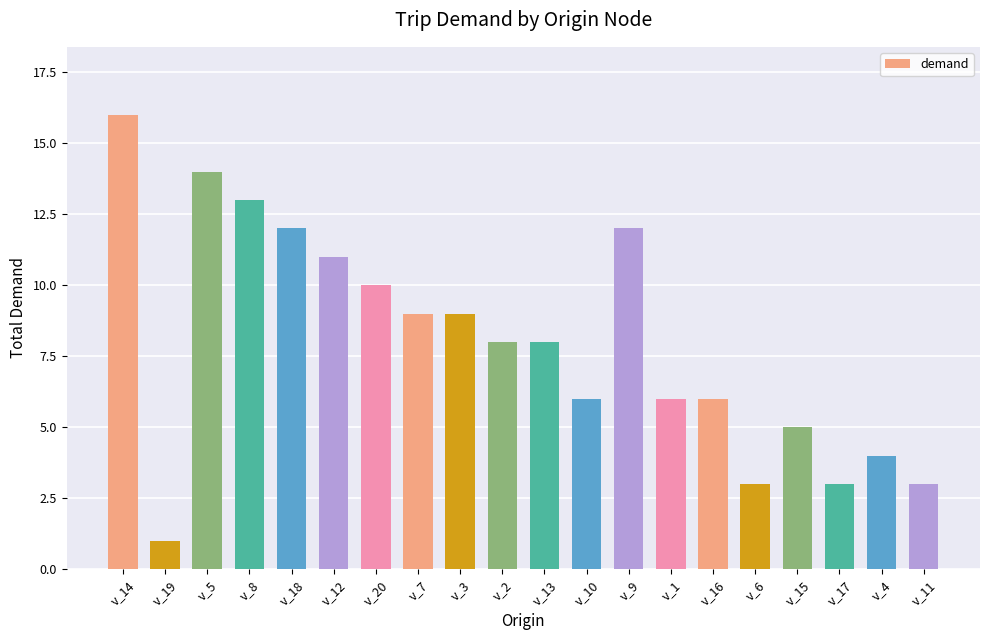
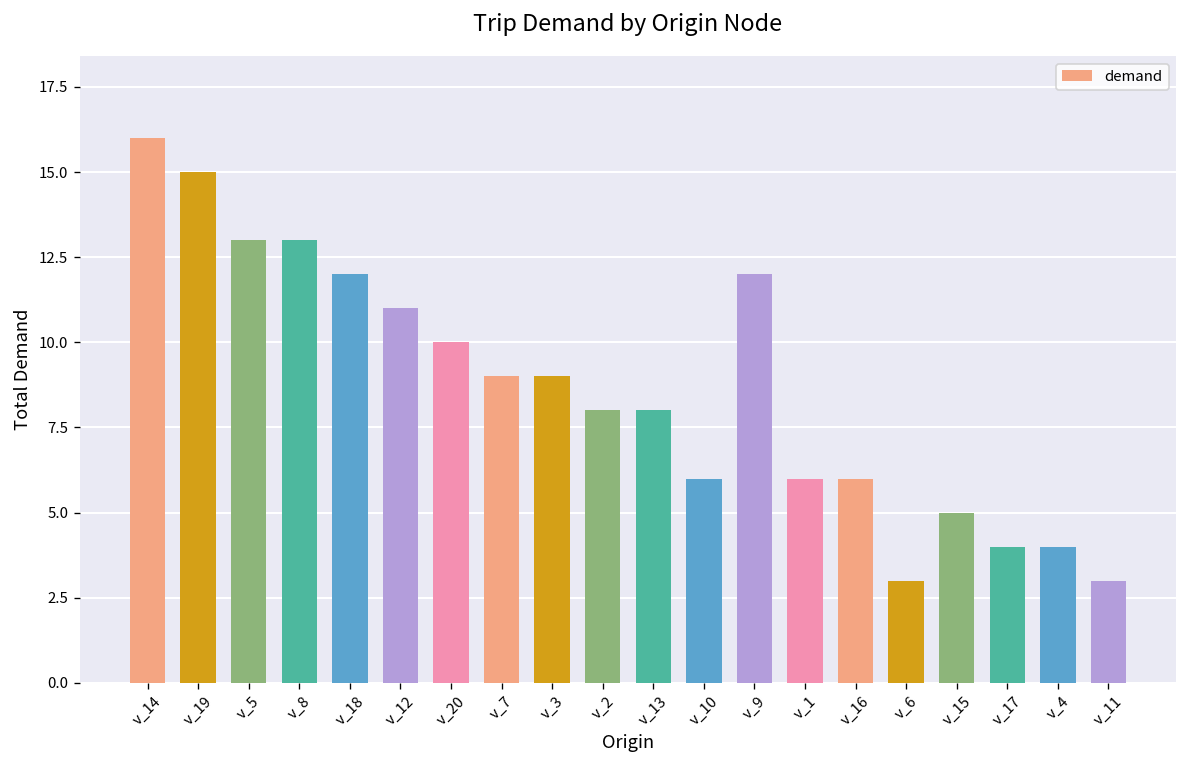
v_19: 1 -> 15
v_5: 14 -> 13
v_17: 3 -> 4
